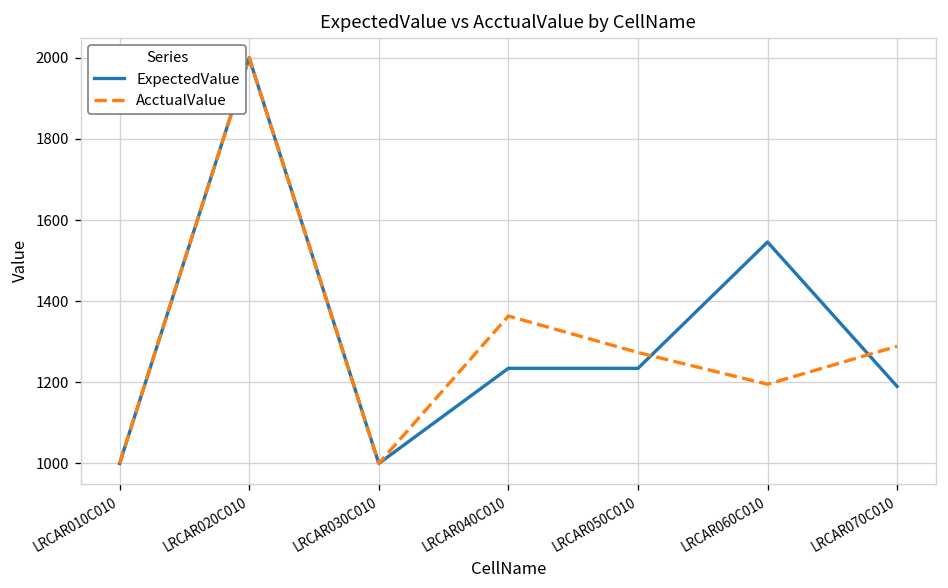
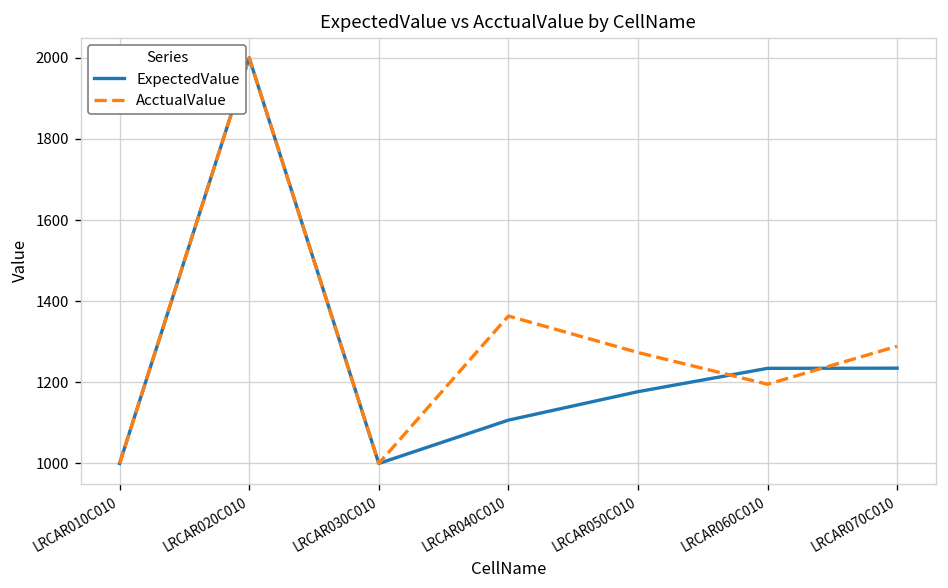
ExpectedValue, LRCAR040C010: 1230 -> 1110
ExpectedValue, LRCAR050C010: 1230 -> 1180
ExpectedValue, LRCAR060C010: 1550 -> 1230
ExpectedValue, LRCAR070C010: 1190 -> 1240
